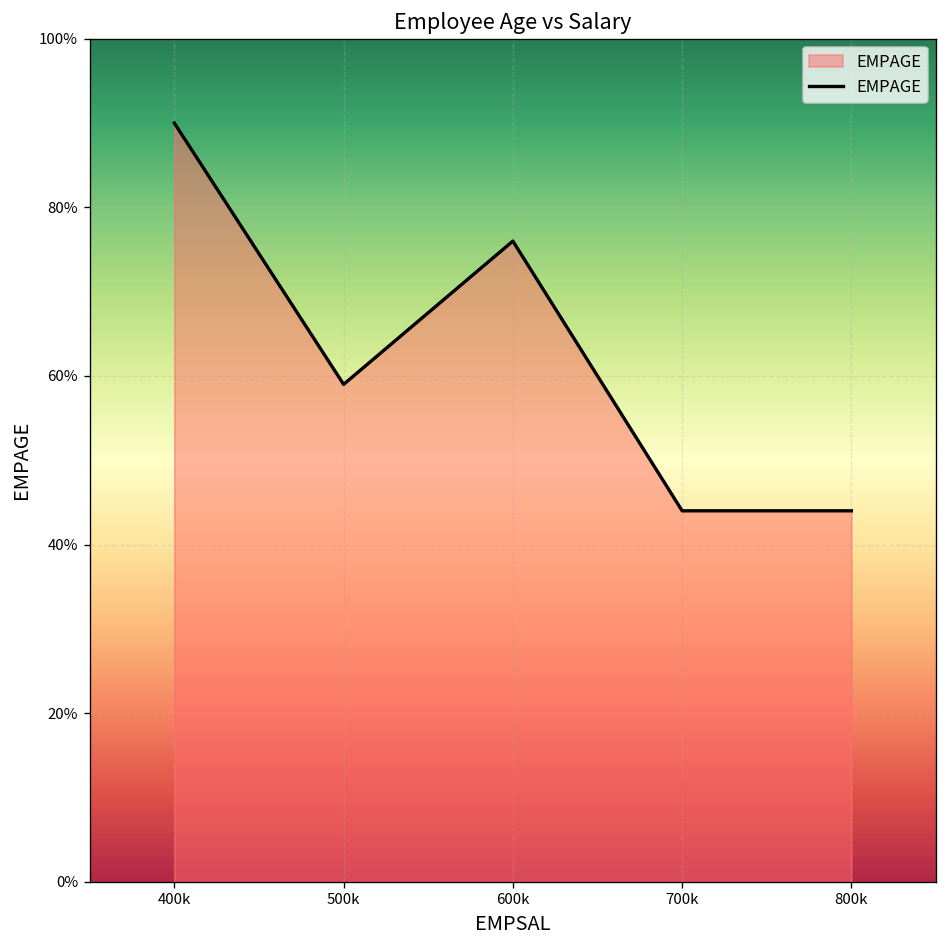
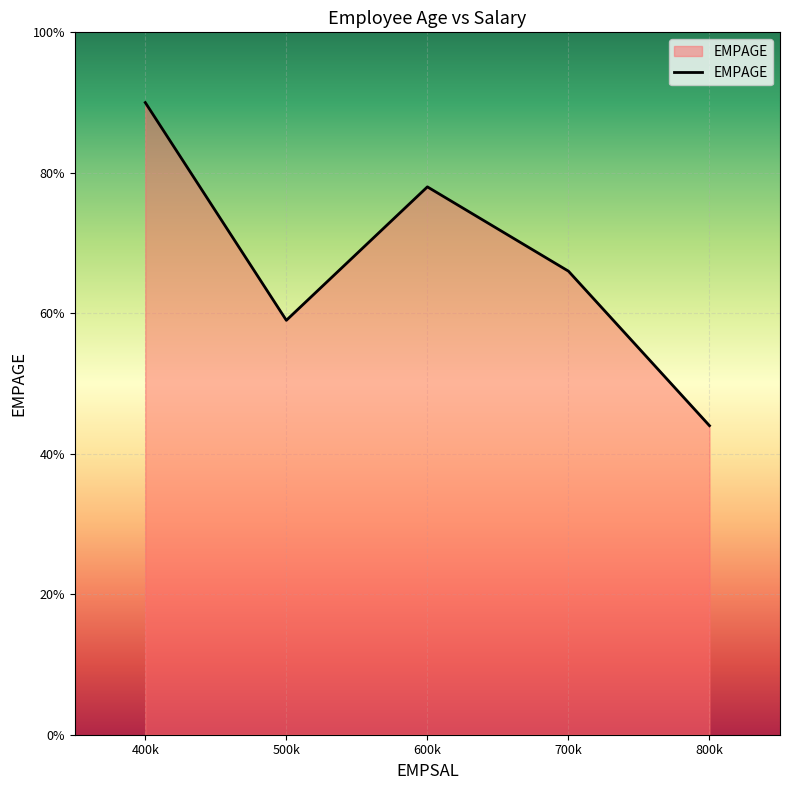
600k: 76% -> 78%
700k: 44% -> 66%
